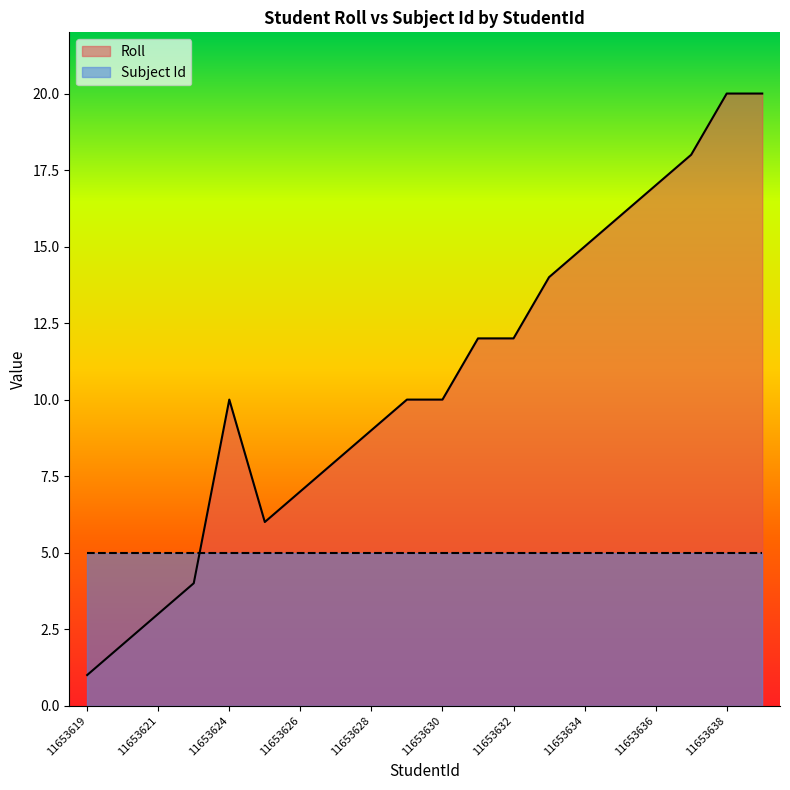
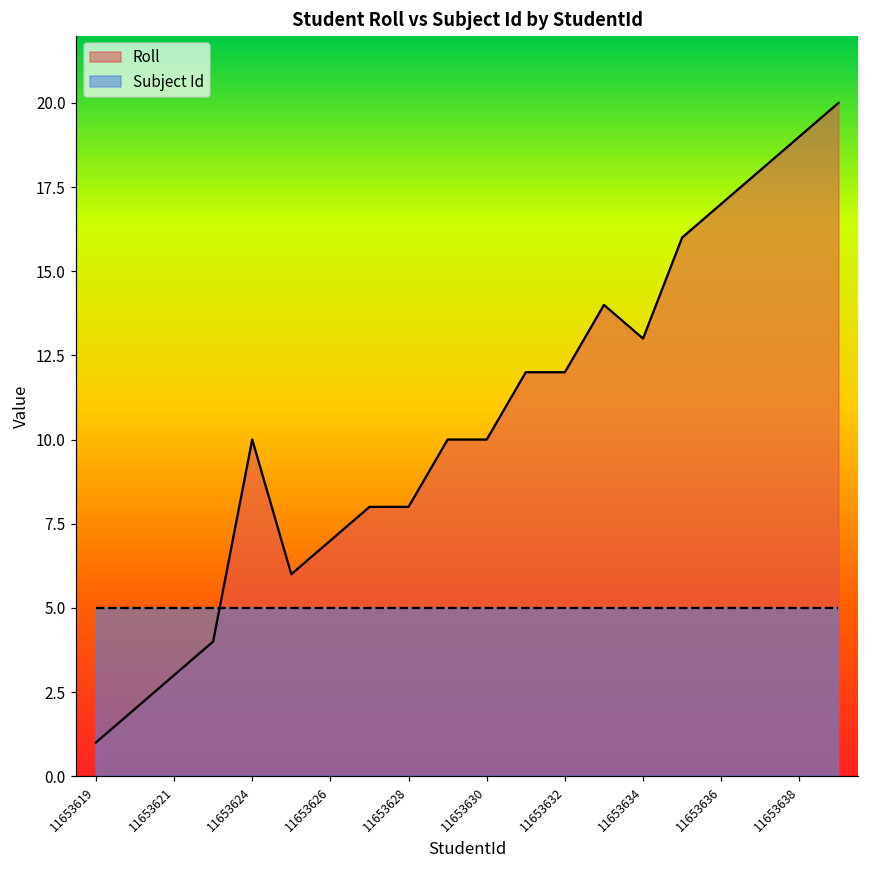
Roll, 11653628: 9 -> 8
Roll, 11653634: 15 -> 13
Roll, 11653638: 20 -> 19
